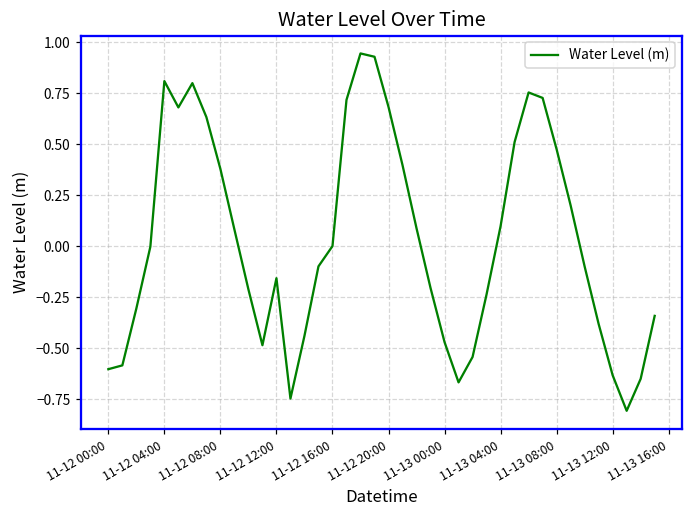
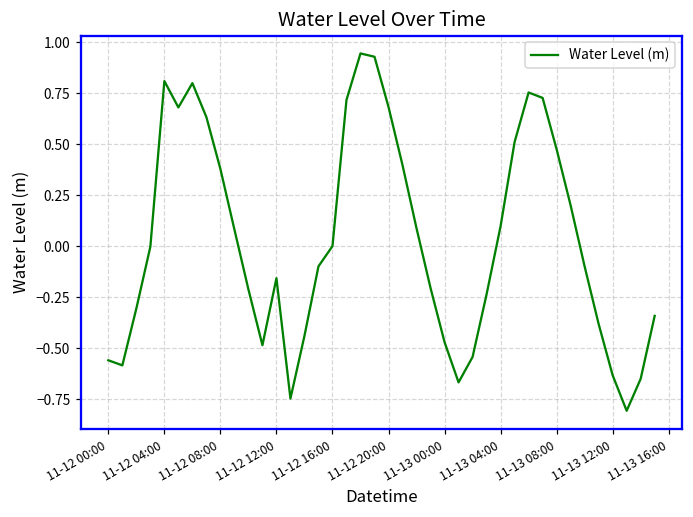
11-12 00:00: -0.60 -> -0.56
